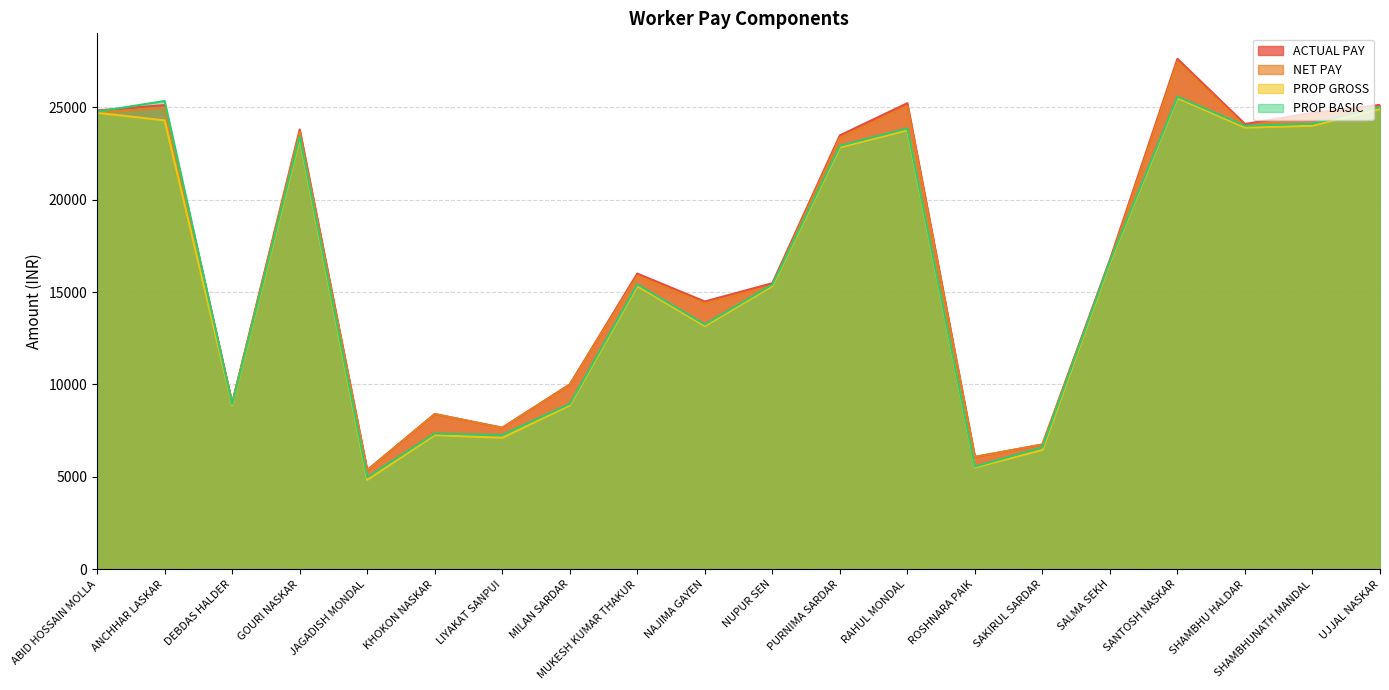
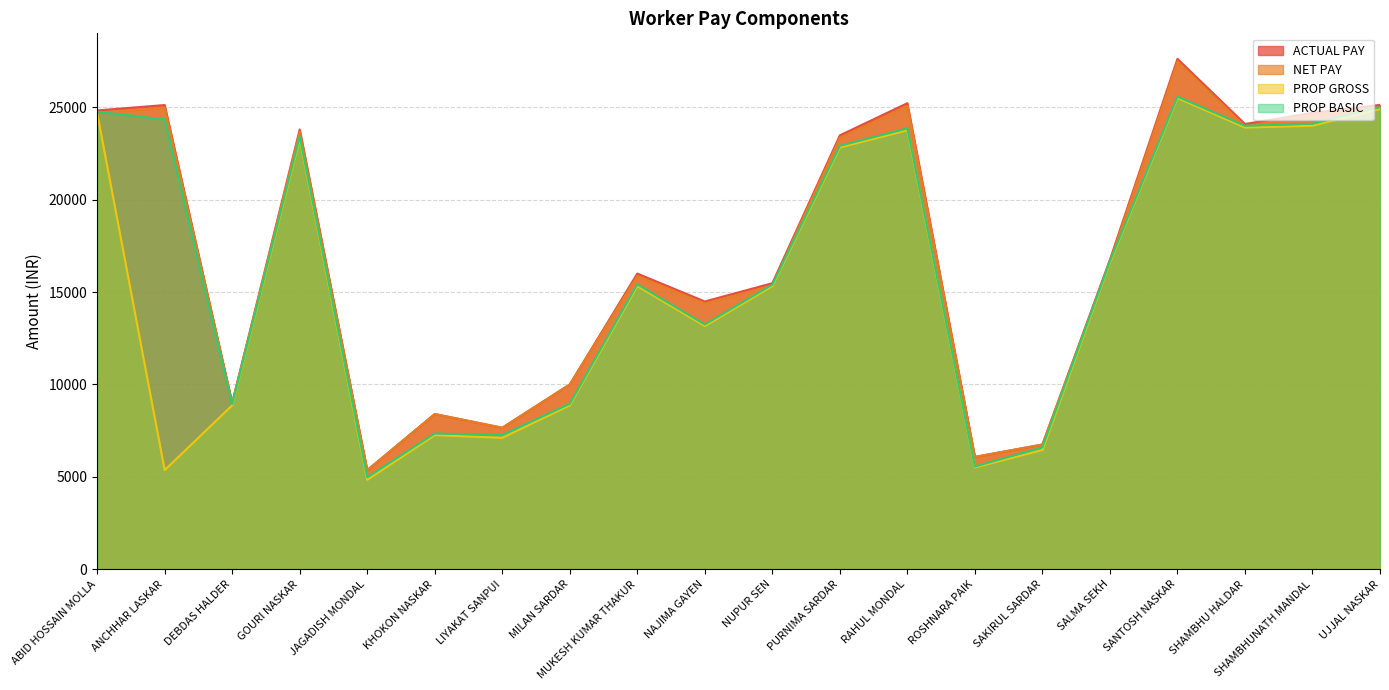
PROP GROSS, ANCHHAR LASKAR: 24300 -> 5400
PROP BASIC, ANCHHAR LASKAR: 25300 -> 24300
